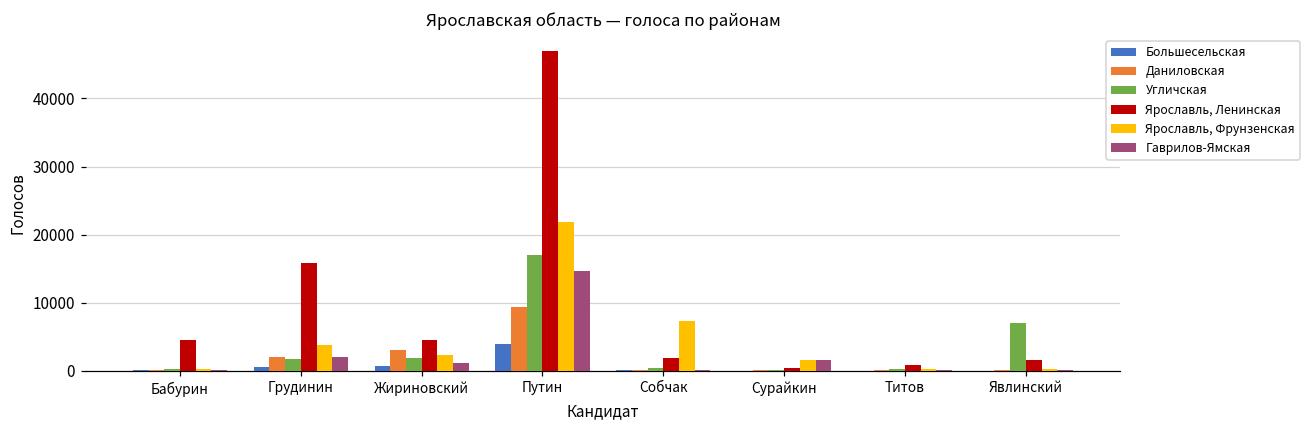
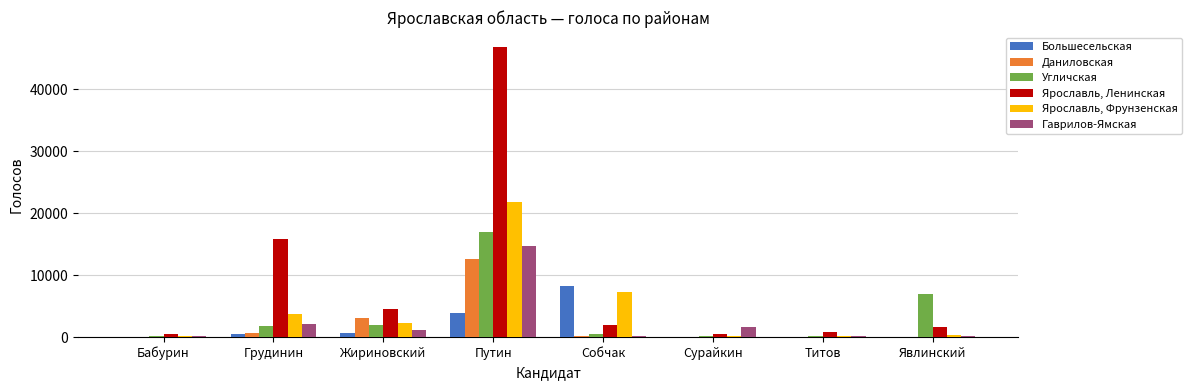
Ярославль, Ленинская, Бабурин: 4000 -> 1000
Даниловская, Грудинин: 2000 -> 1000
Даниловская, Путин: 9000 -> 13000
Большесельская, Собчак: 0 -> 8000
Ярославль, Фрунзенская, Сурайкин: 2000 -> 0
